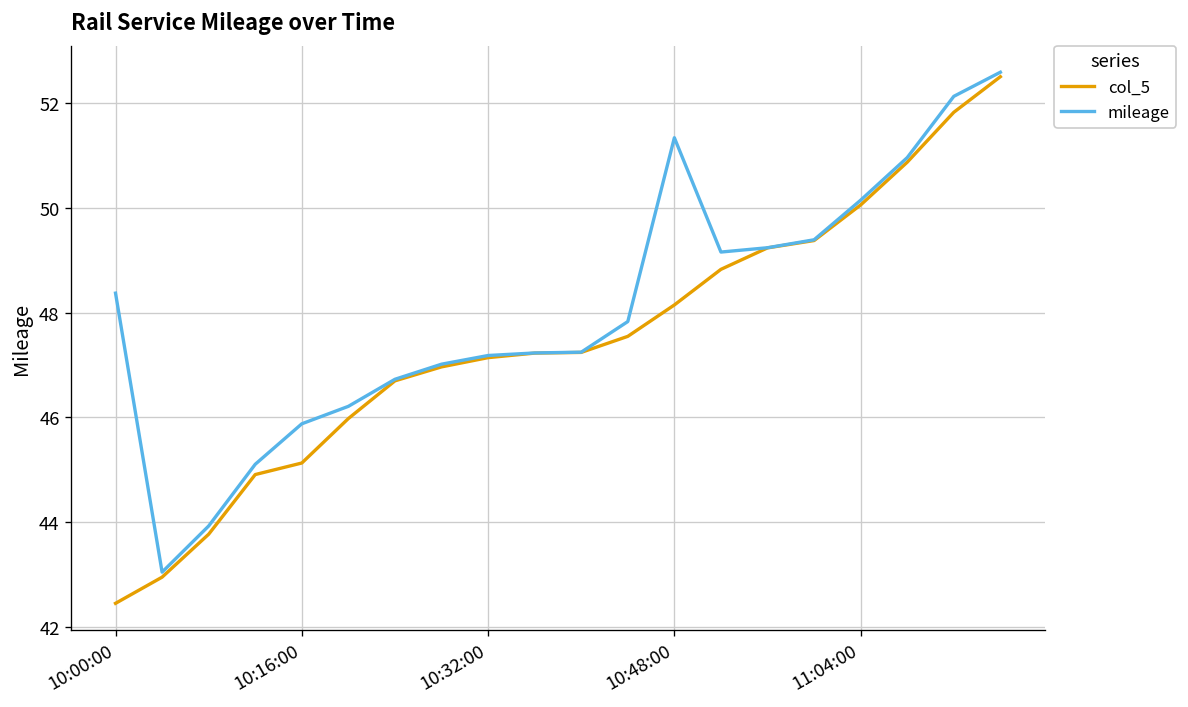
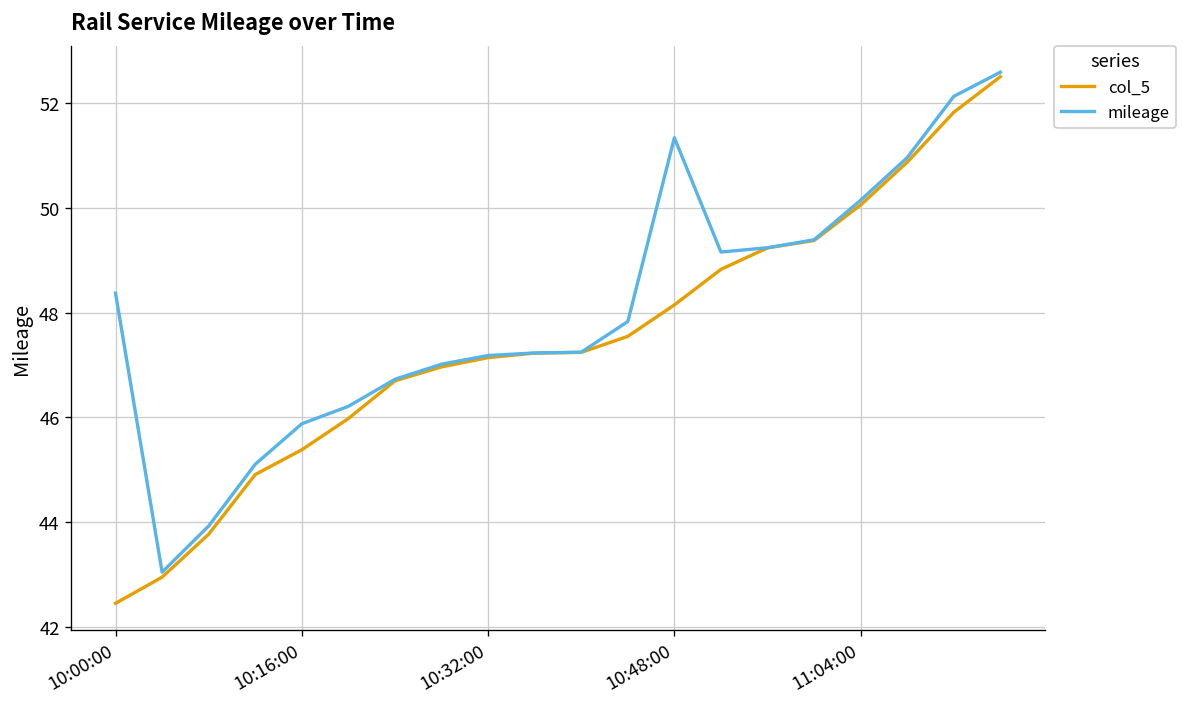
col_5, 10:16:00: 45.1 -> 45.4
